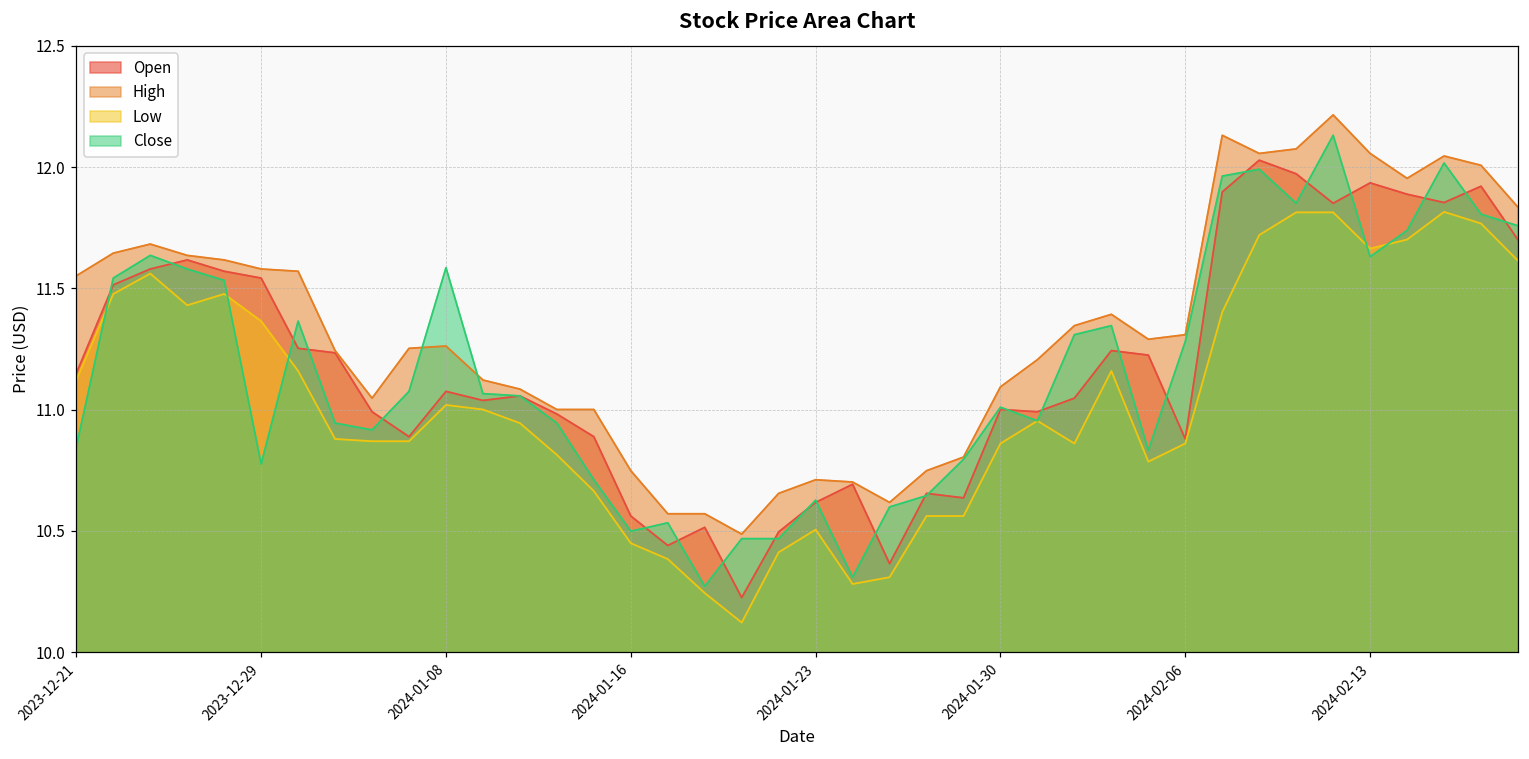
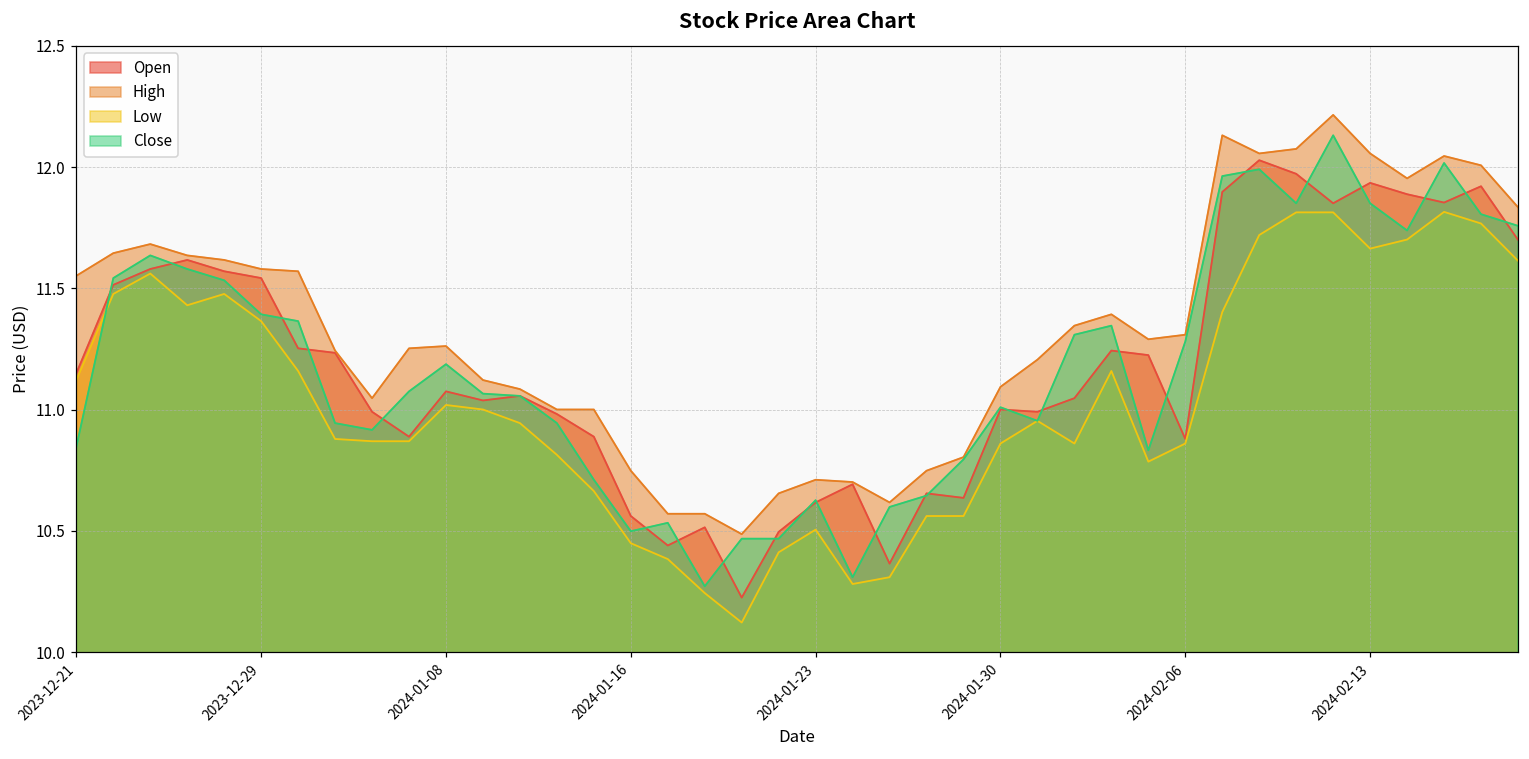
Close, 2023-12-29: 10.78 -> 11.39
Close, 2024-01-08: 11.58 -> 11.19
Close, 2024-02-13: 11.63 -> 11.85
